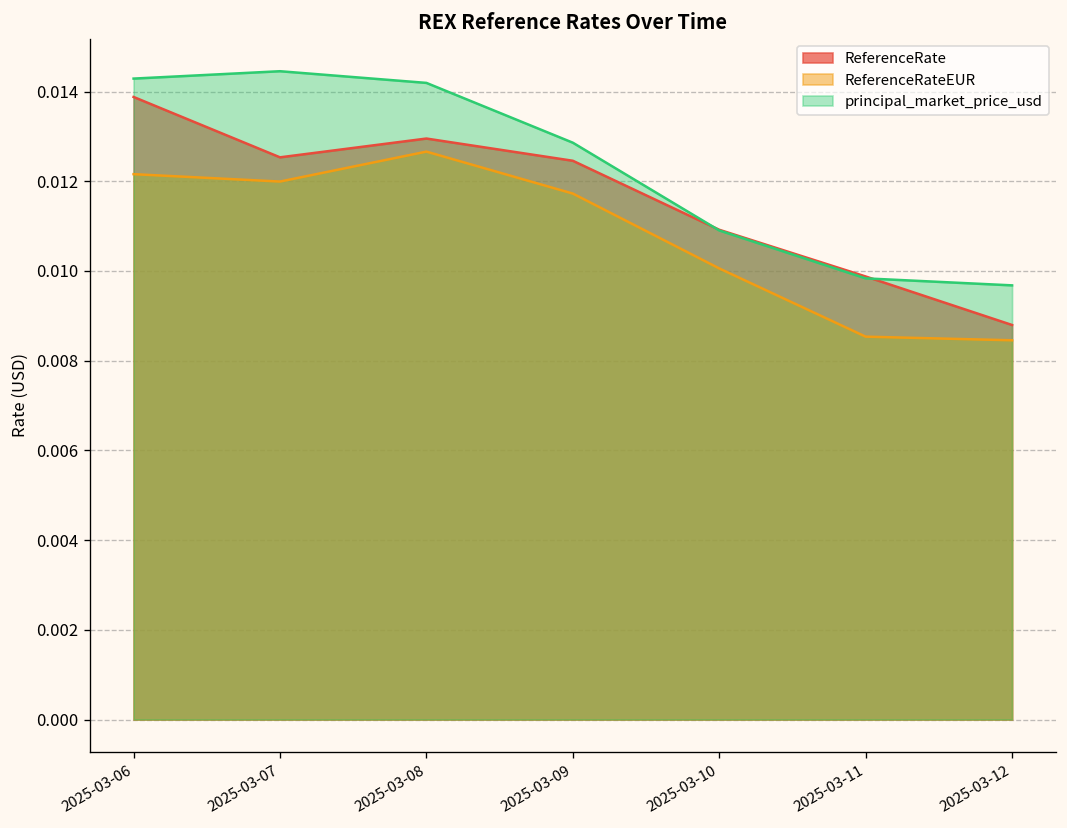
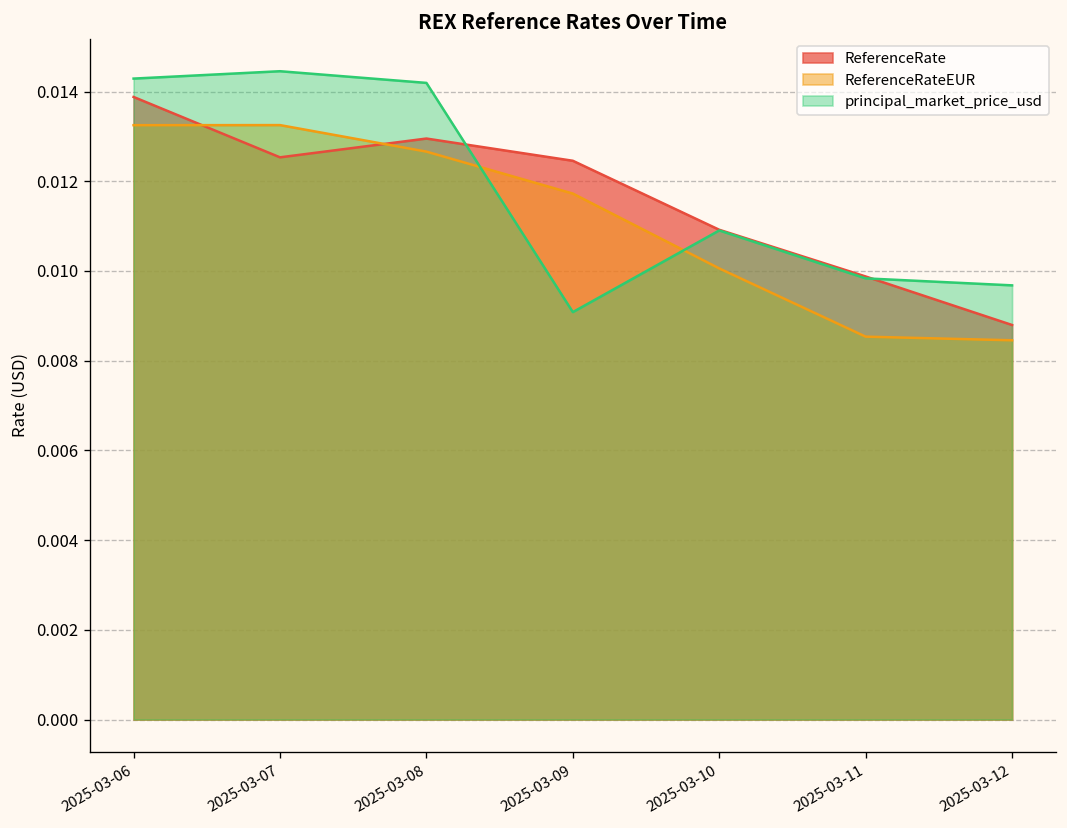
ReferenceRateEUR, 2025-03-06: 0.0122 -> 0.0132
ReferenceRateEUR, 2025-03-07: 0.0120 -> 0.0133
principal_market_price_usd, 2025-03-09: 0.0129 -> 0.0091
